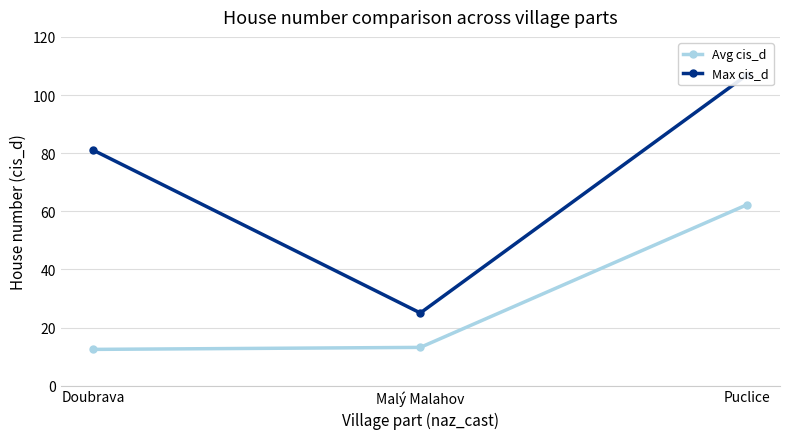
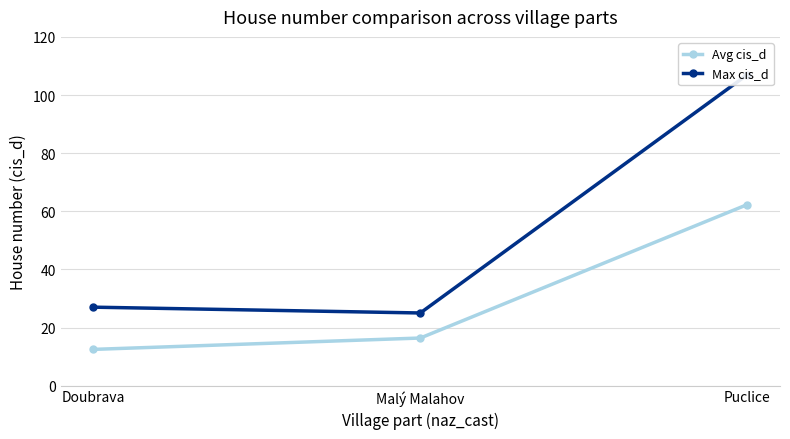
Max cis_d, Doubrava: 81 -> 27
Avg cis_d, Malý Malahov: 13 -> 16
